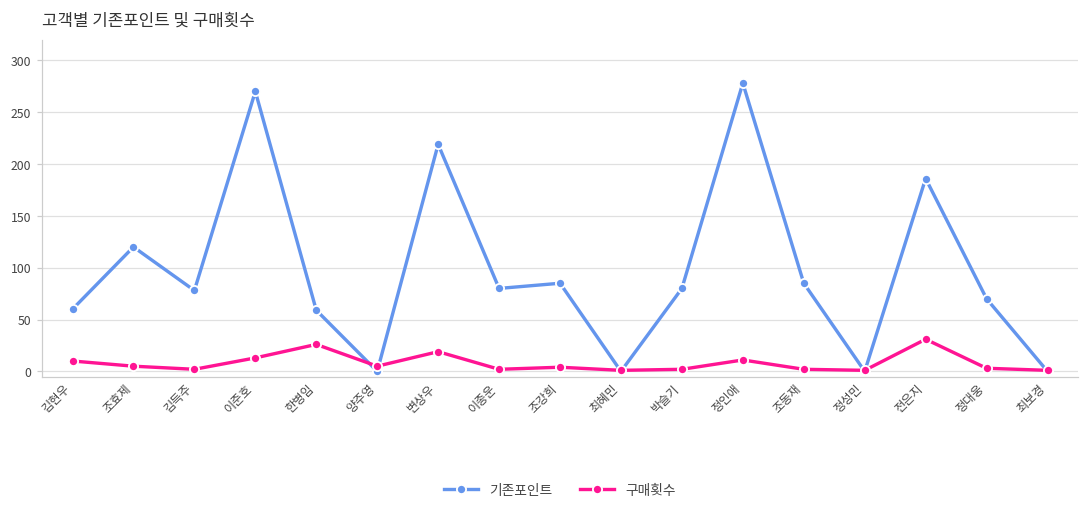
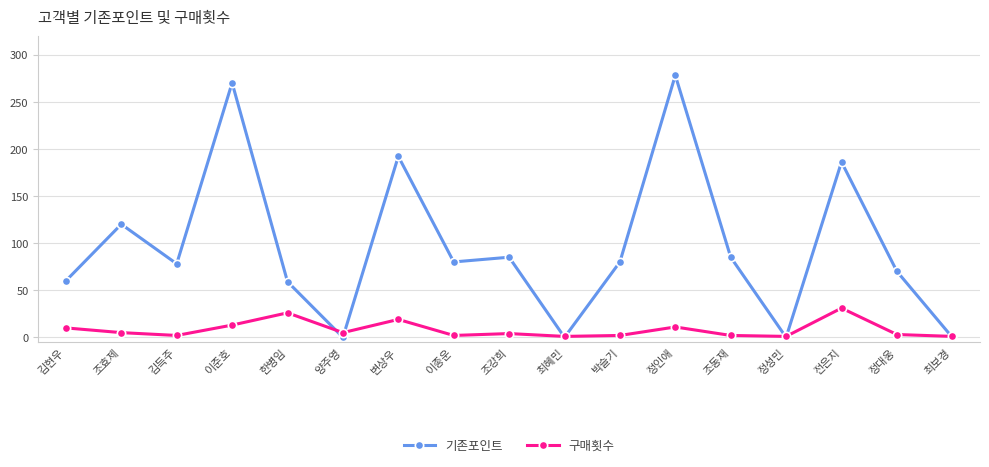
기존포인트, 변상우: 220 -> 190
